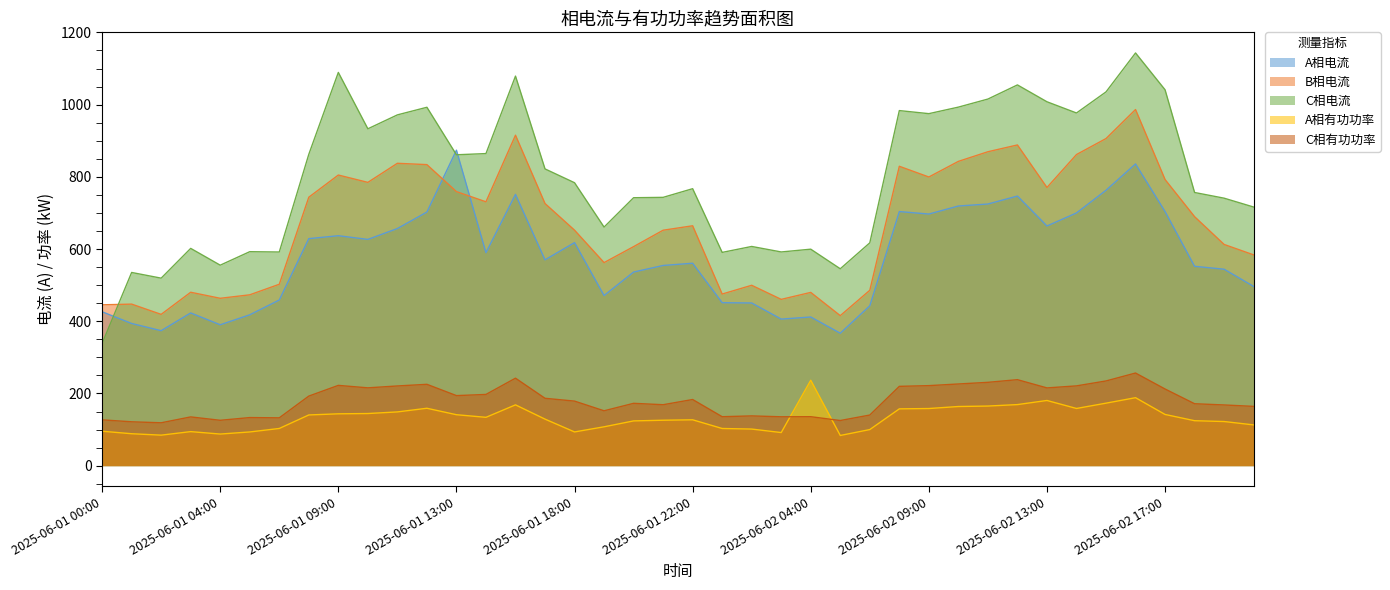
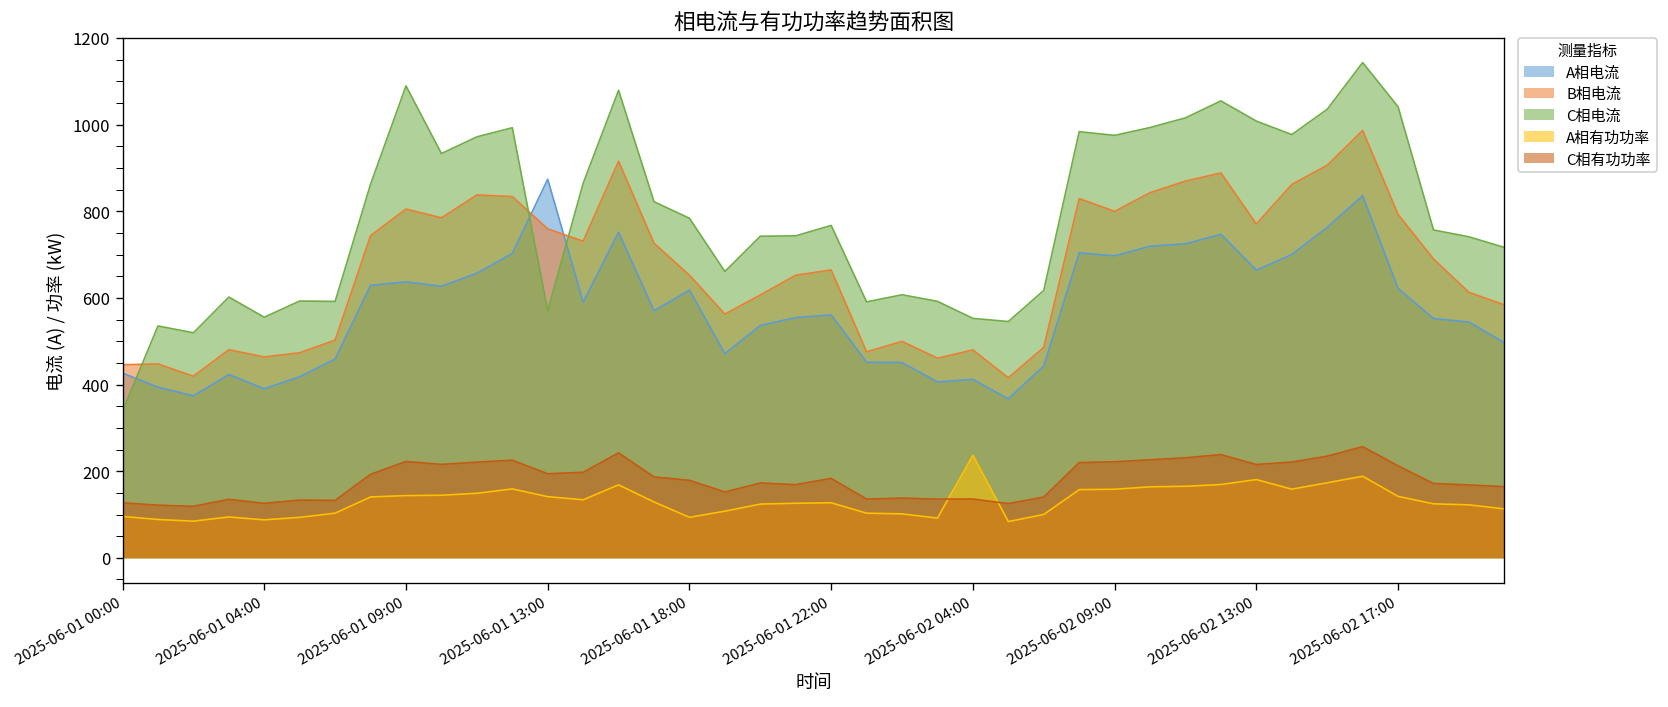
C相电流, 2025-06-01 13:00: 860 -> 570
C相电流, 2025-06-02 04:00: 600 -> 550
A相电流, 2025-06-02 17:00: 700 -> 620
